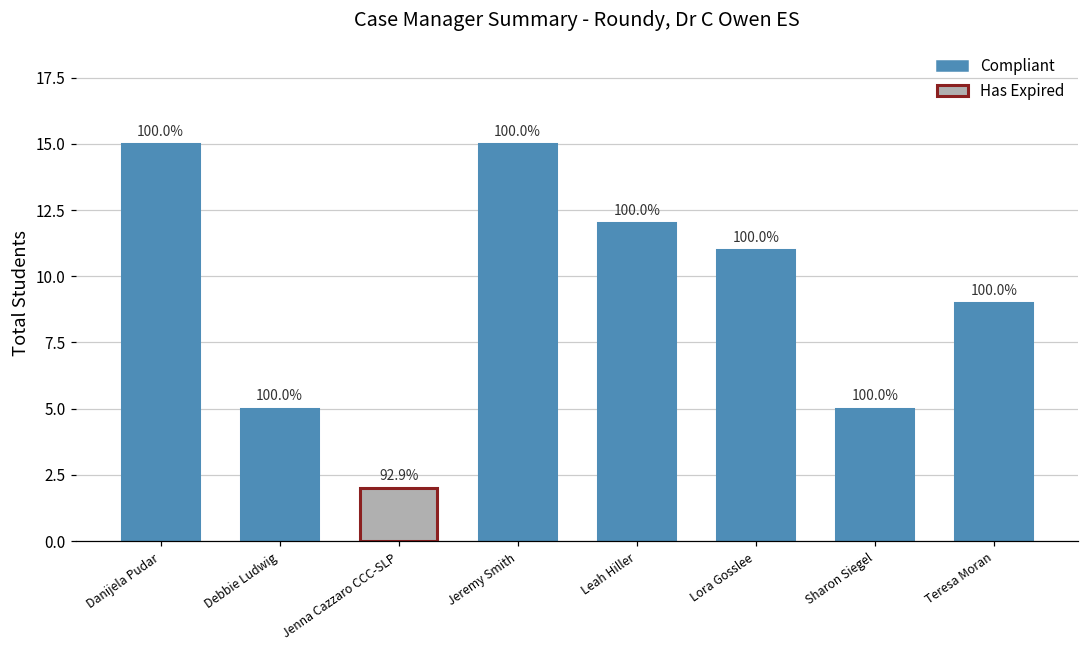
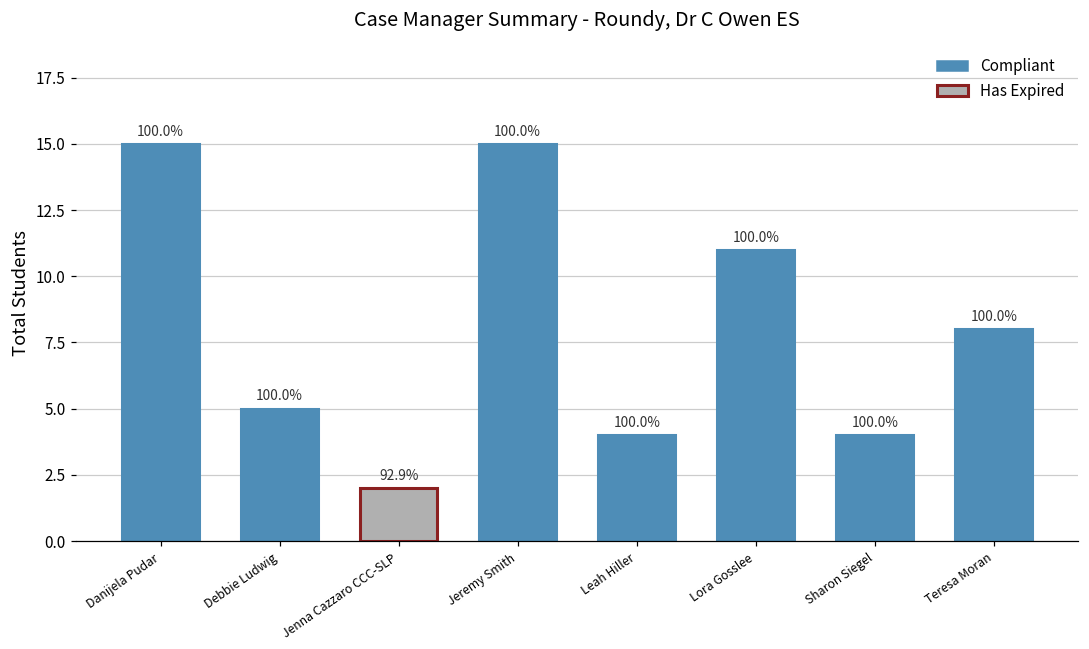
Leah Hiller: 12 -> 4
Sharon Siegel: 5 -> 4
Teresa Moran: 9 -> 8
